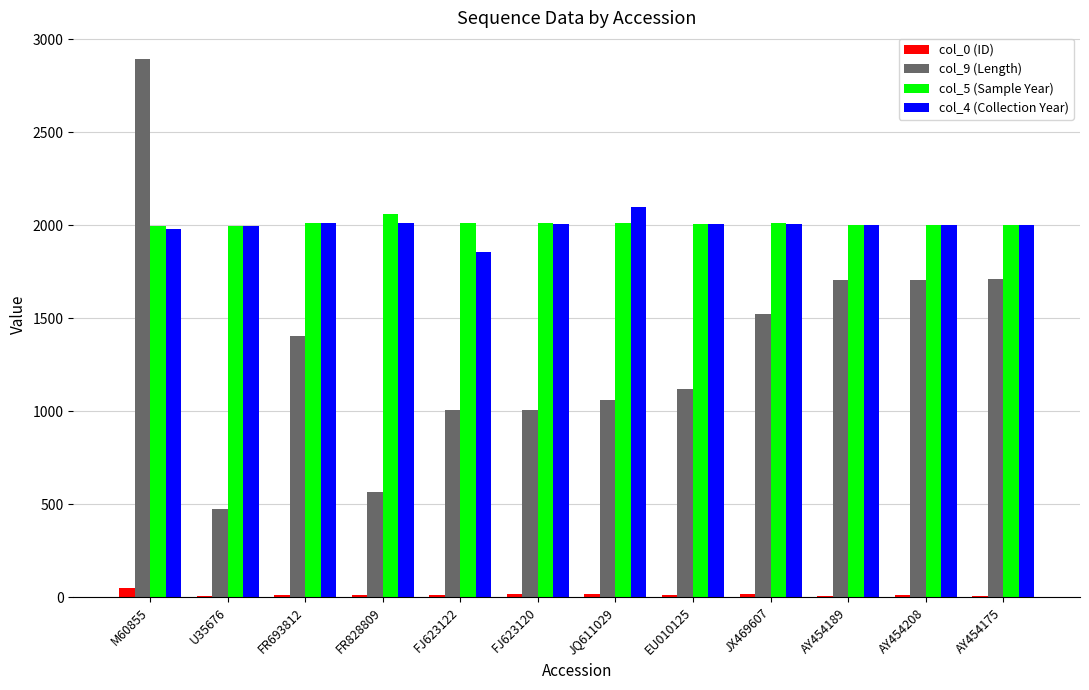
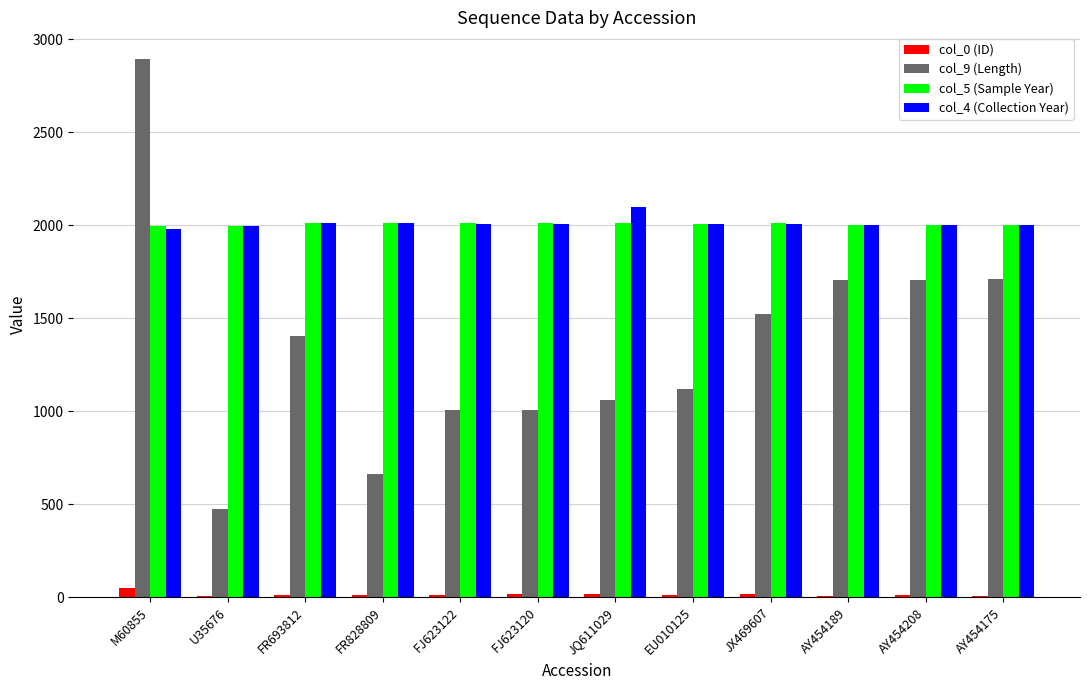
col_9 (Length), FR828809: 570 -> 660
col_5 (Sample Year), FR828809: 2060 -> 2010
col_4 (Collection Year), FJ623122: 1850 -> 2010
